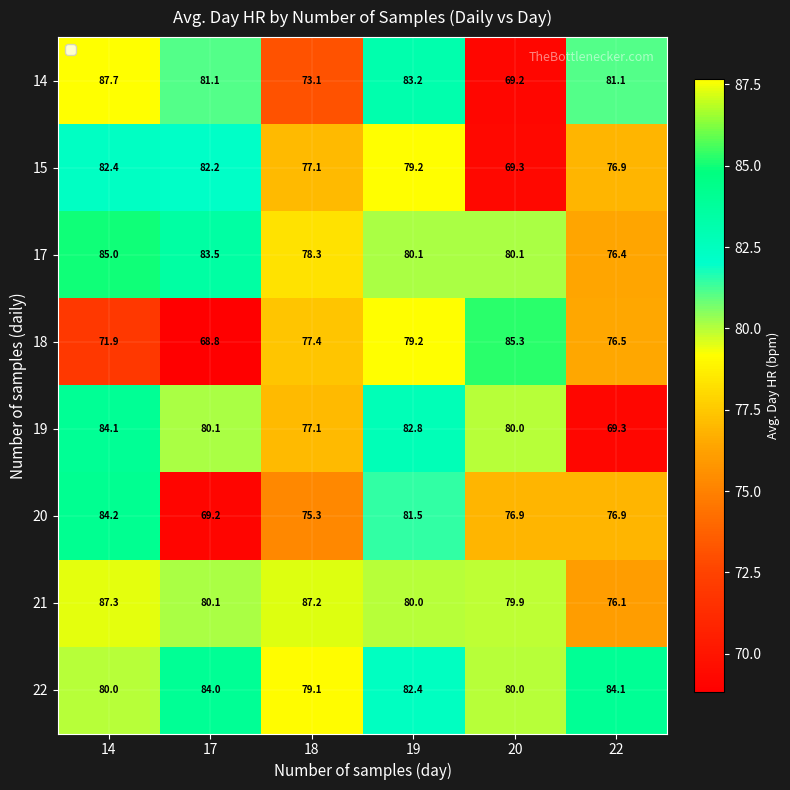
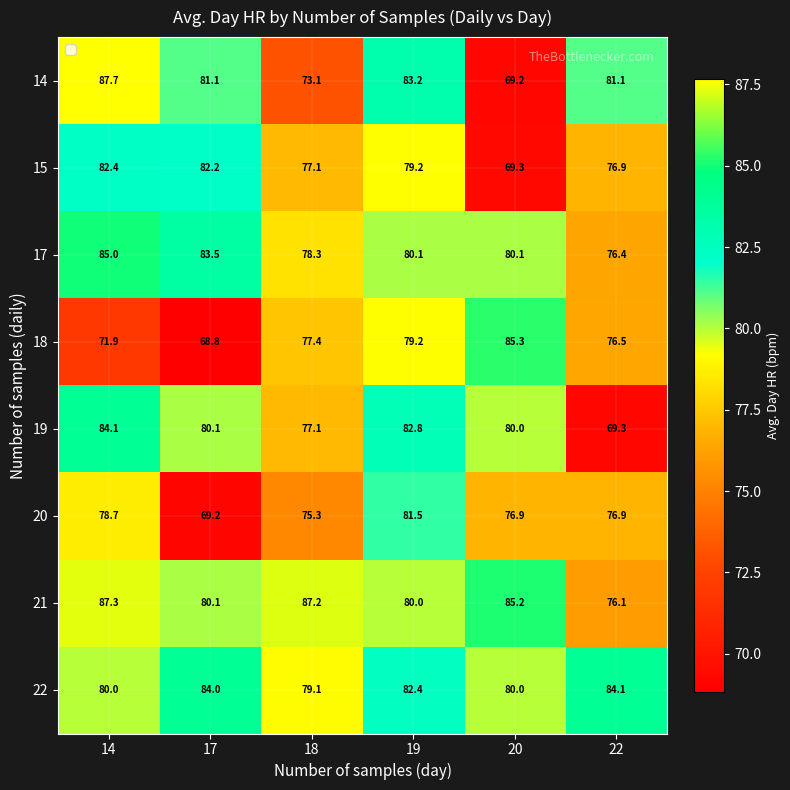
20, 14: 84.2 -> 78.7
21, 20: 79.9 -> 85.2
